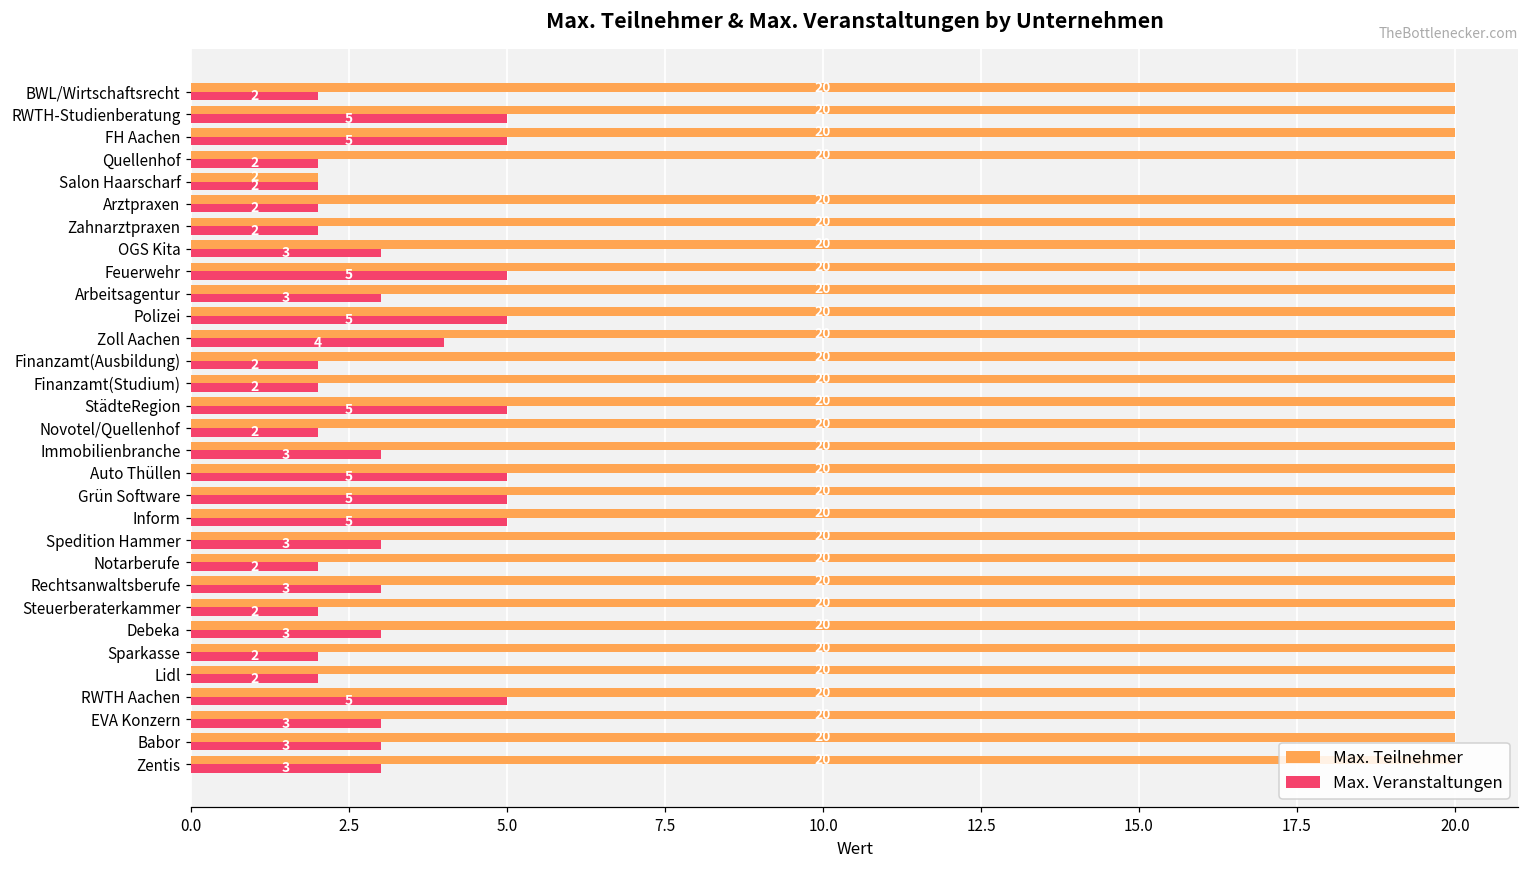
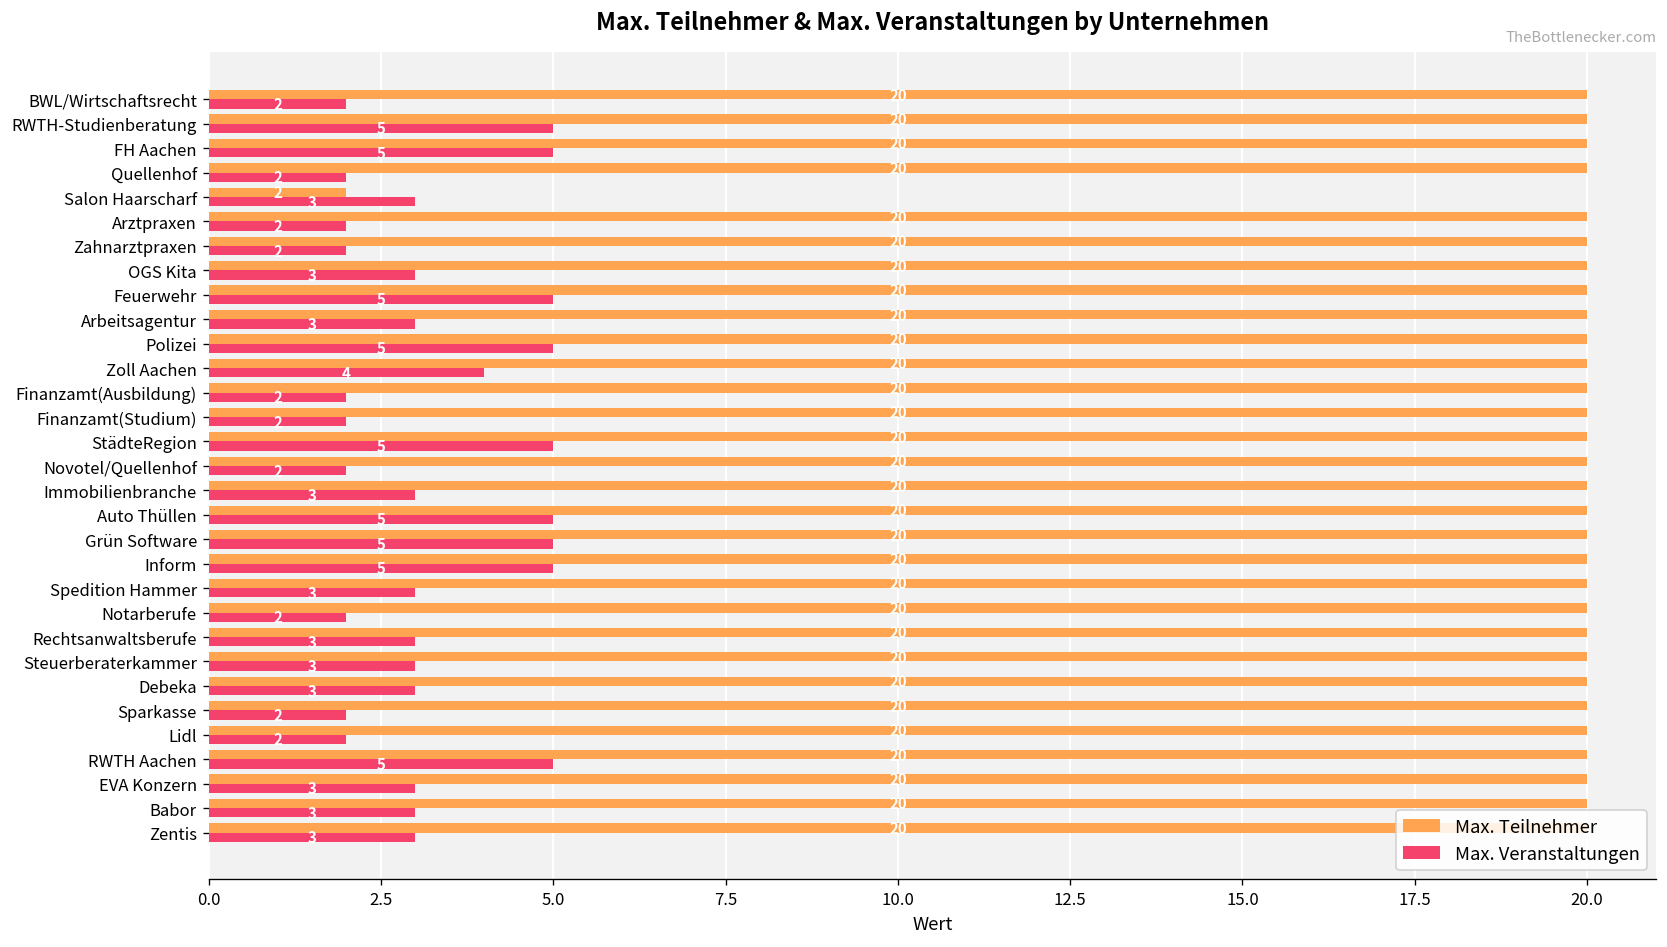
Max. Veranstaltungen, Salon Haarscharf: 2 -> 3
Max. Veranstaltungen, Steuerberaterkammer: 2 -> 3
